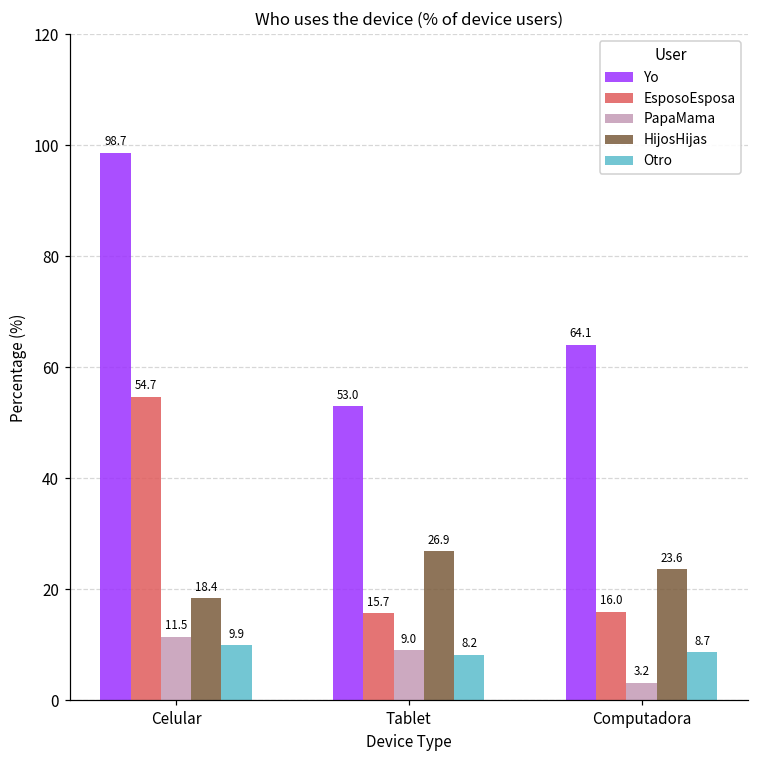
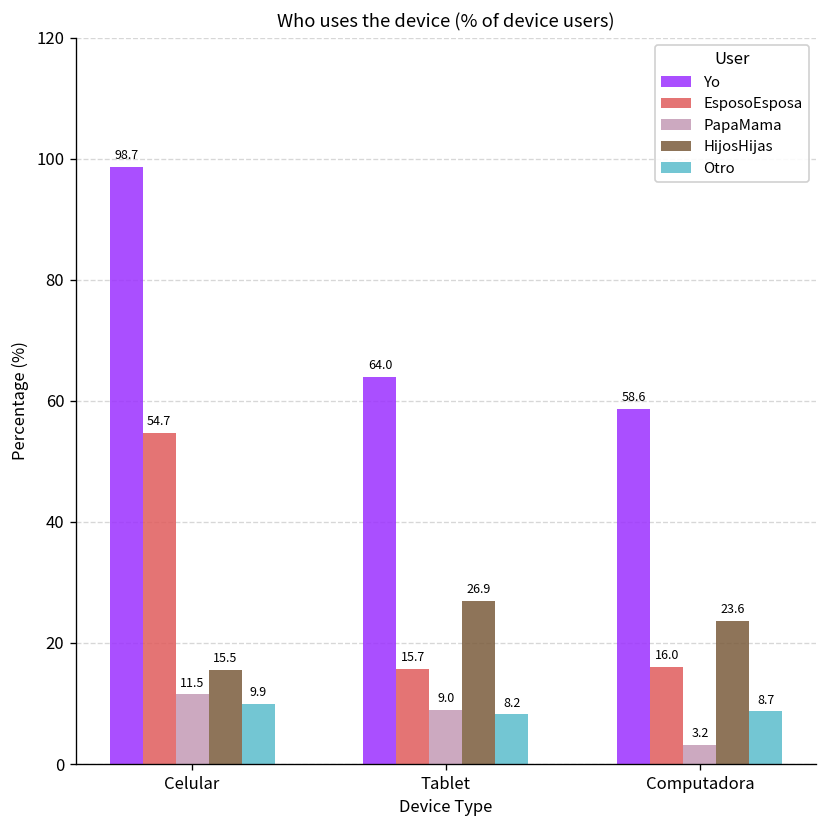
HijosHijas, Celular: 18.4 -> 15.5
Yo, Tablet: 53.0 -> 64.0
Yo, Computadora: 64.1 -> 58.6
